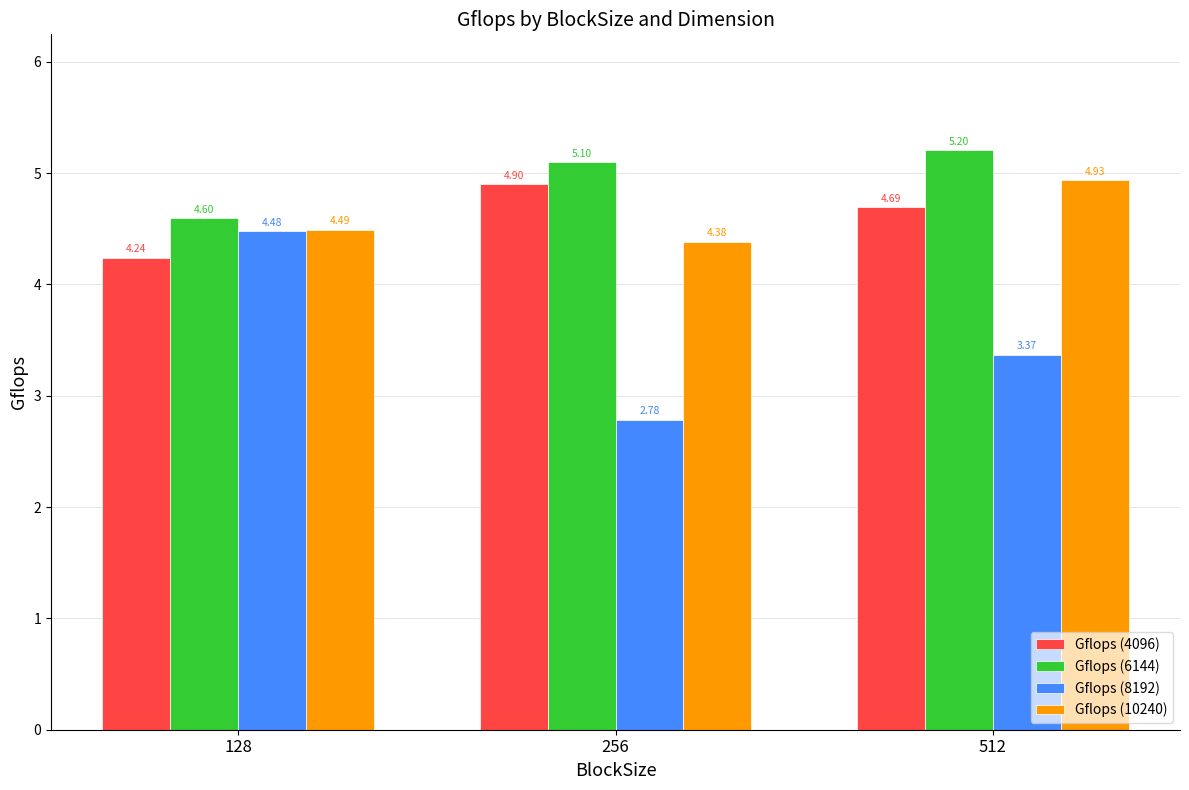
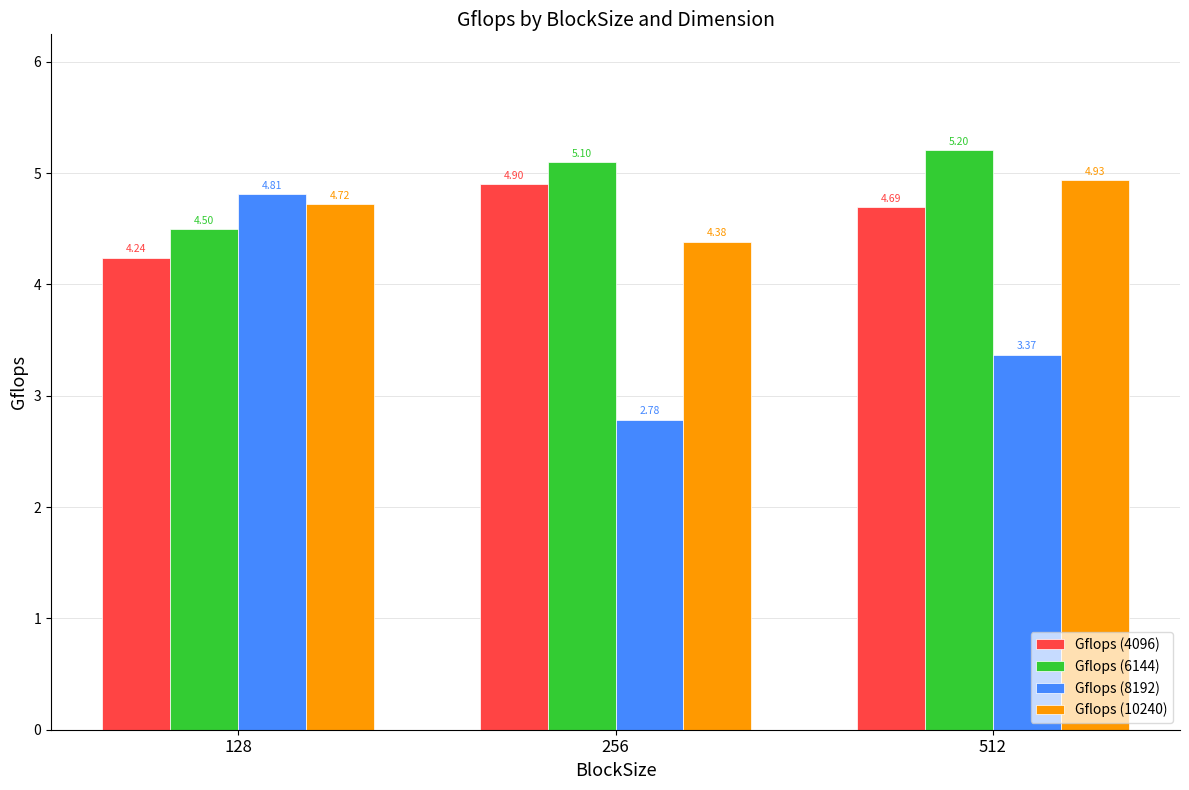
Gflops (6144), 128: 4.60 -> 4.50
Gflops (8192), 128: 4.48 -> 4.81
Gflops (10240), 128: 4.49 -> 4.72
